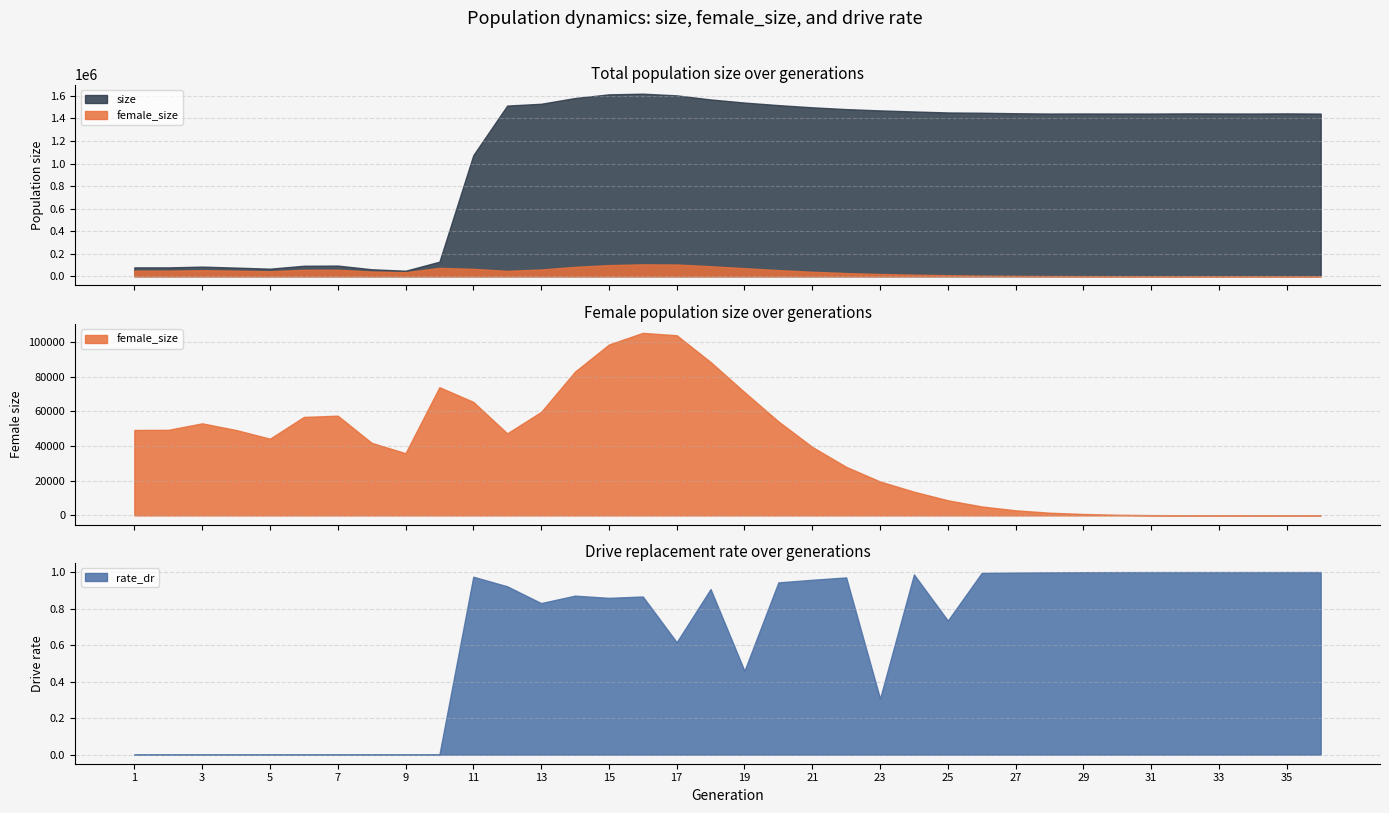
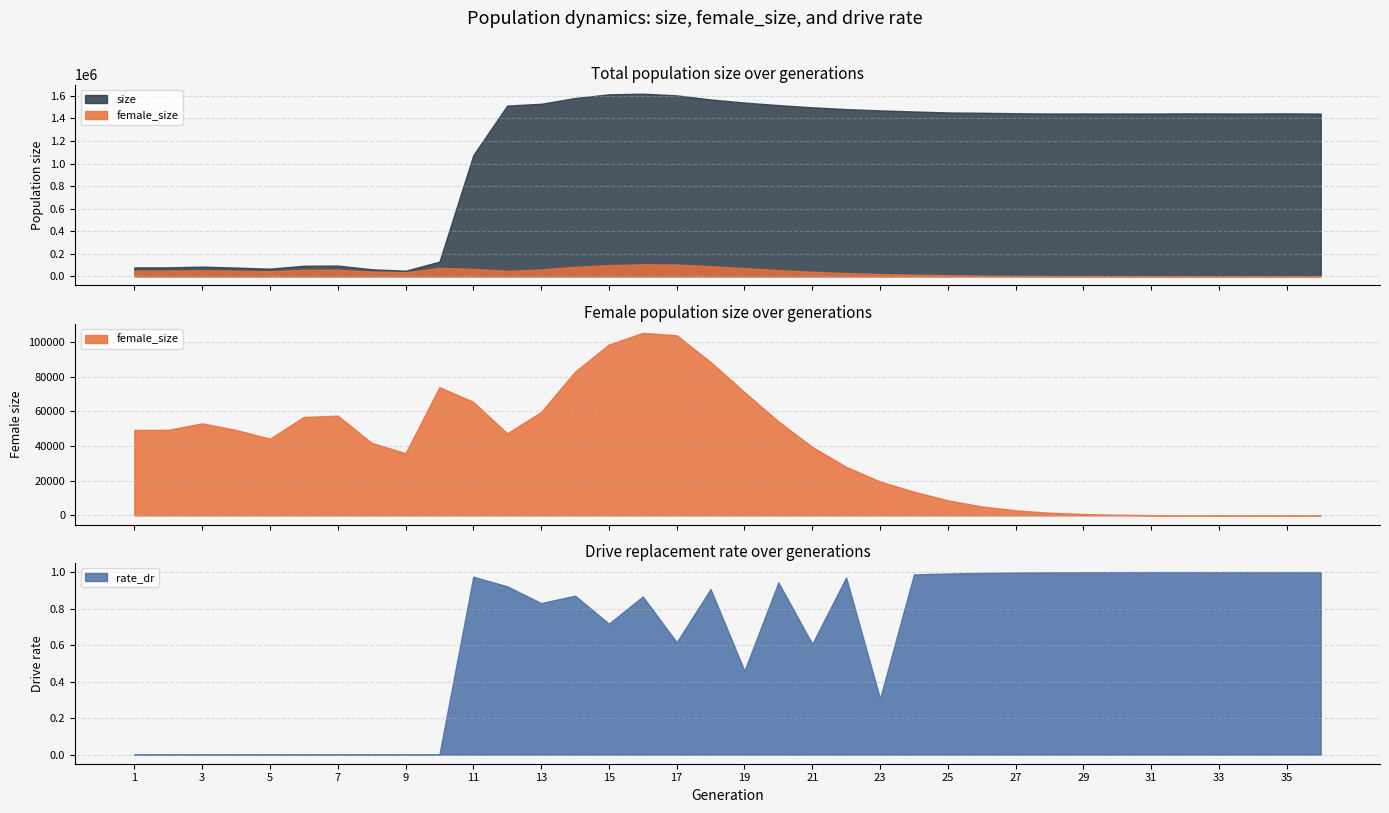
Drive replacement rate over generations, 15: 0.86 -> 0.72
Drive replacement rate over generations, 21: 0.96 -> 0.61
Drive replacement rate over generations, 25: 0.73 -> 0.99
